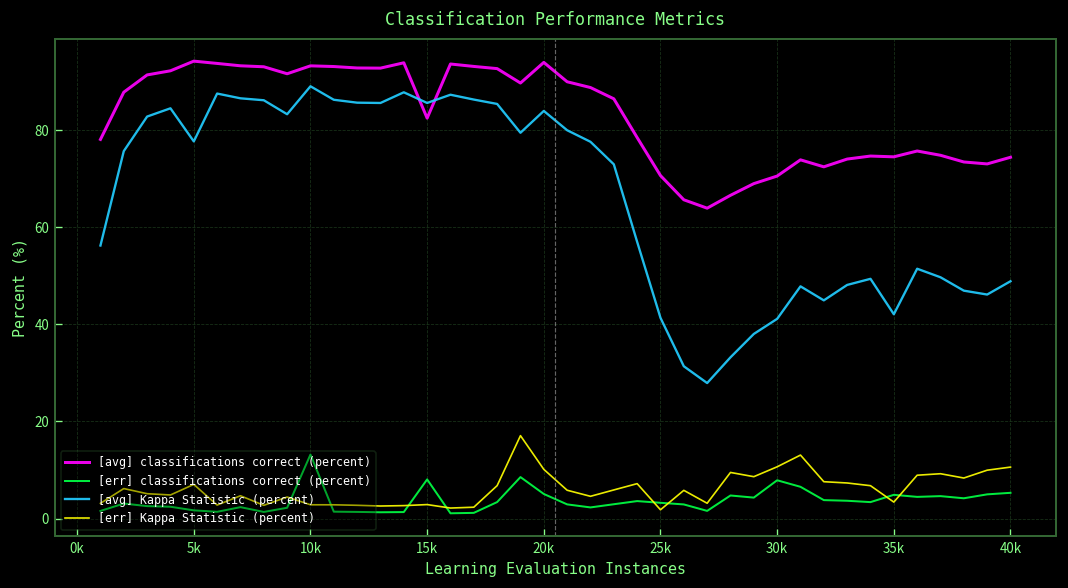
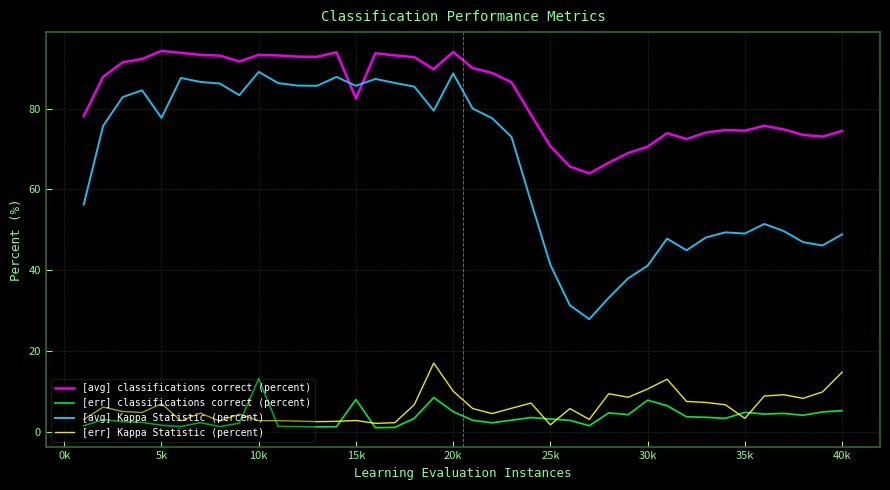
[avg] Kappa Statistic (percent), 20k: 84 -> 89
[avg] Kappa Statistic (percent), 35k: 42 -> 49
[err] Kappa Statistic (percent), 40k: 11 -> 15
